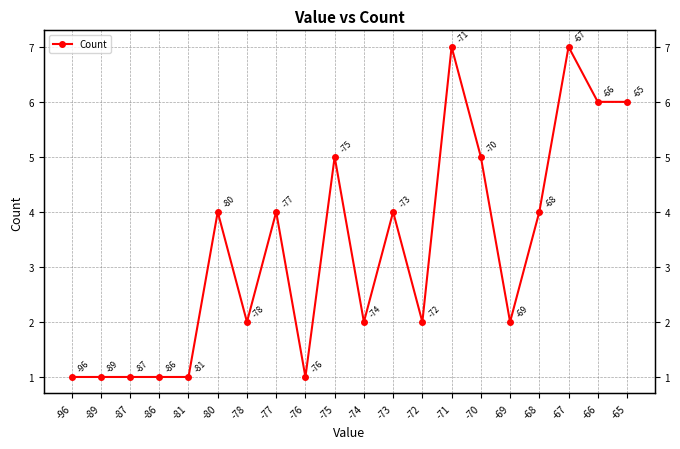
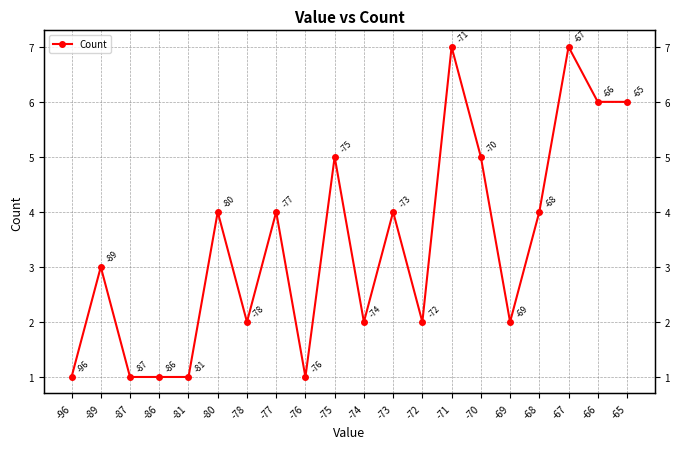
-89: 1 -> 3
